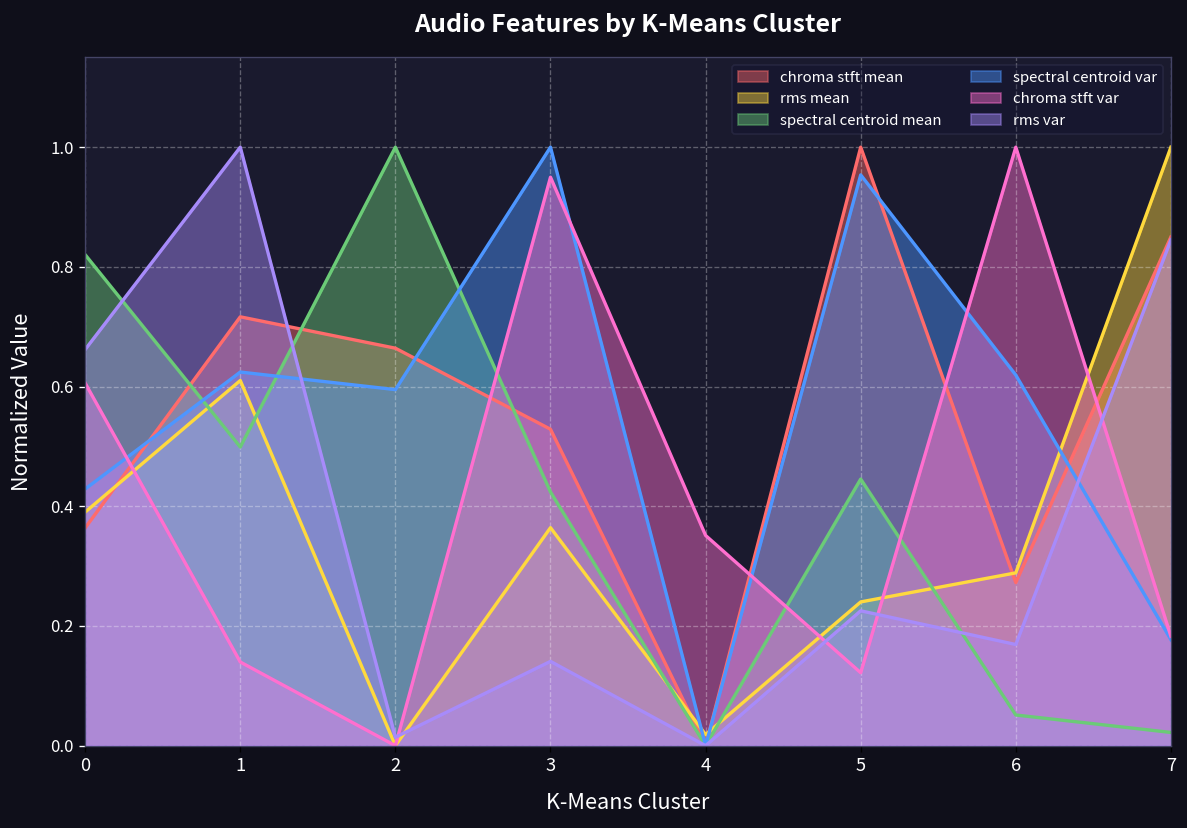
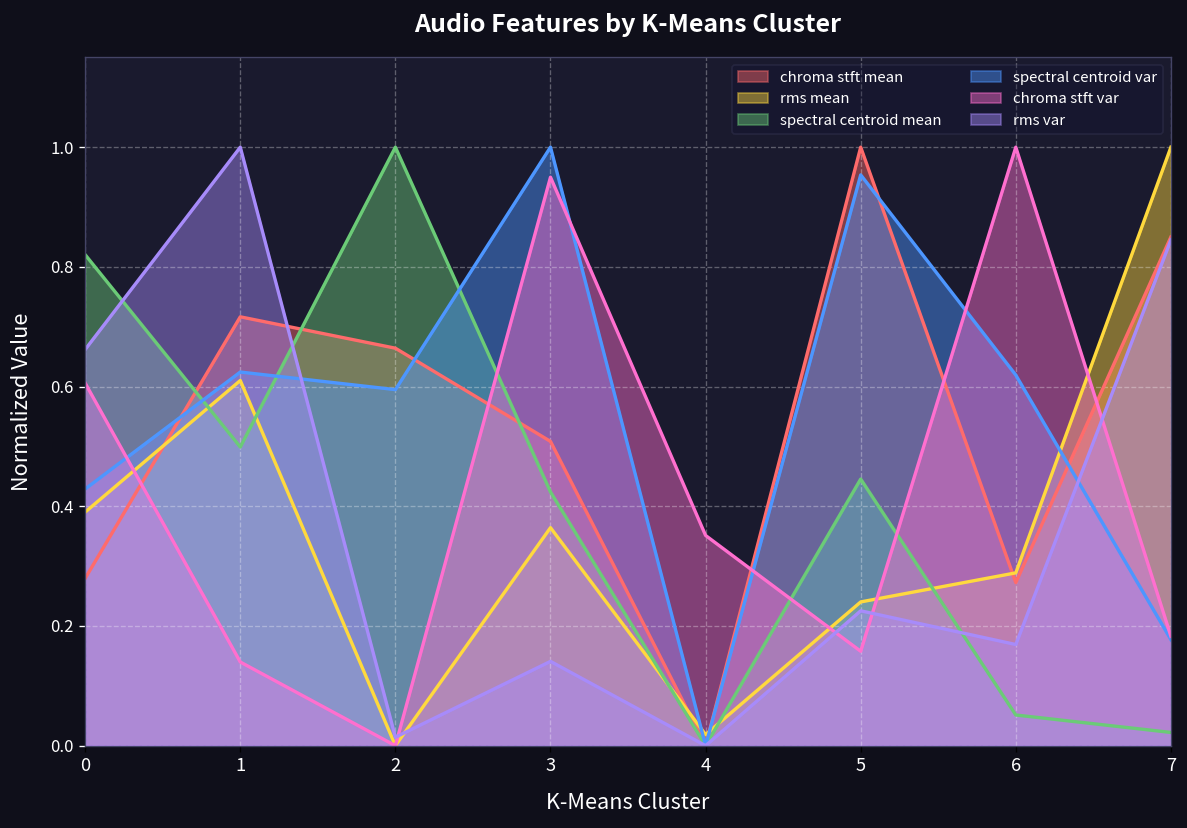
chroma stft mean, 0: 0.36 -> 0.28
chroma stft mean, 3: 0.53 -> 0.51
chroma stft var, 5: 0.12 -> 0.16
